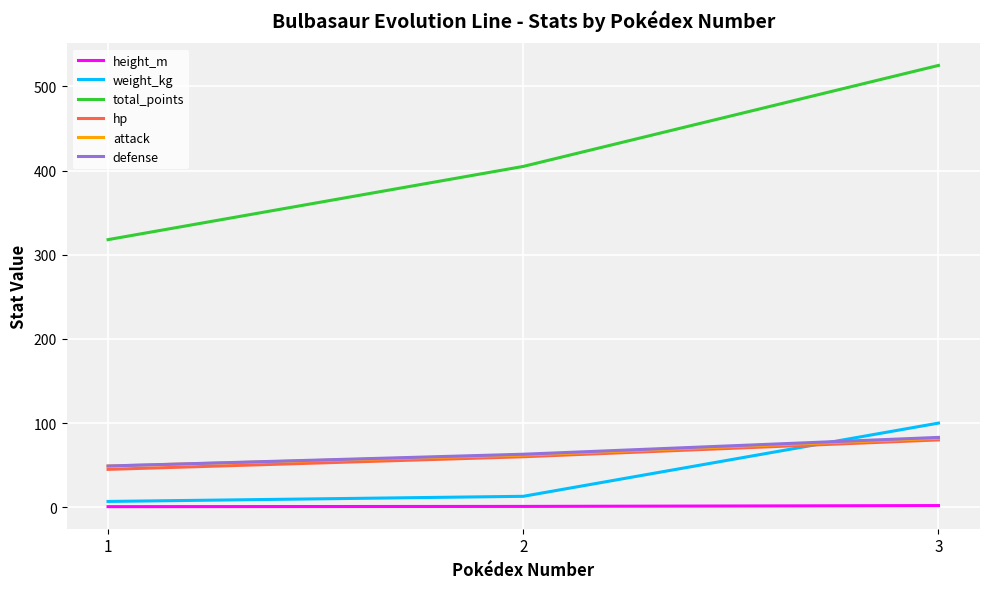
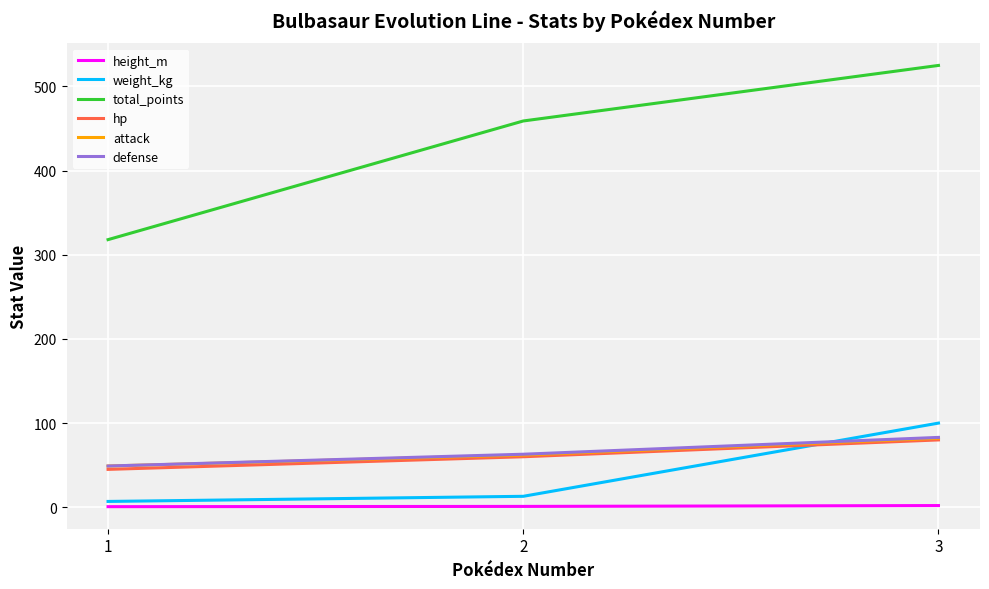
total_points, 2: 410 -> 460
